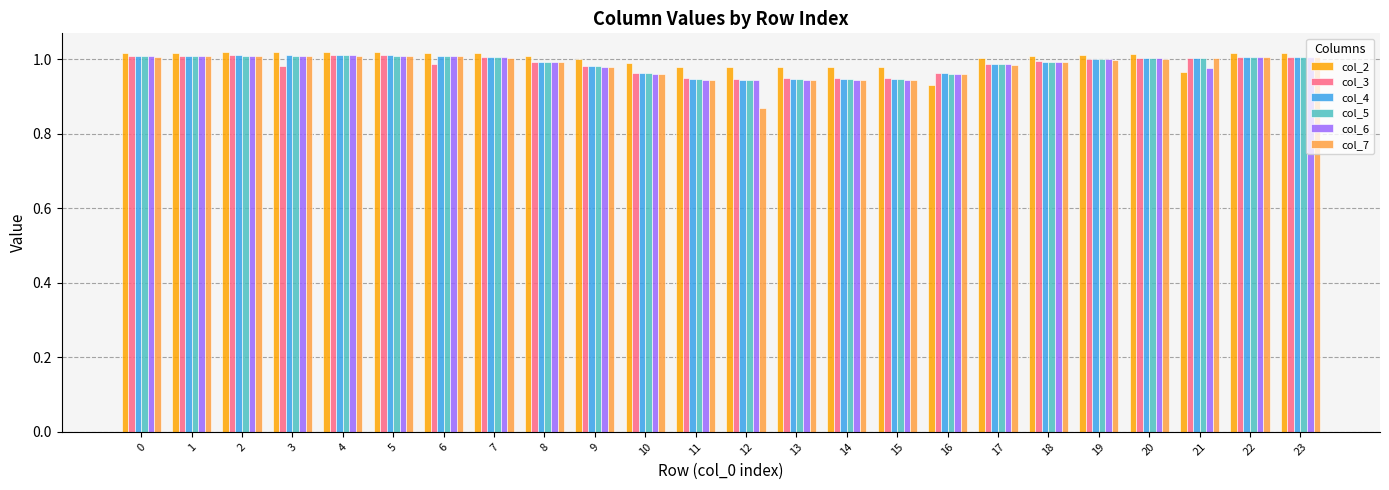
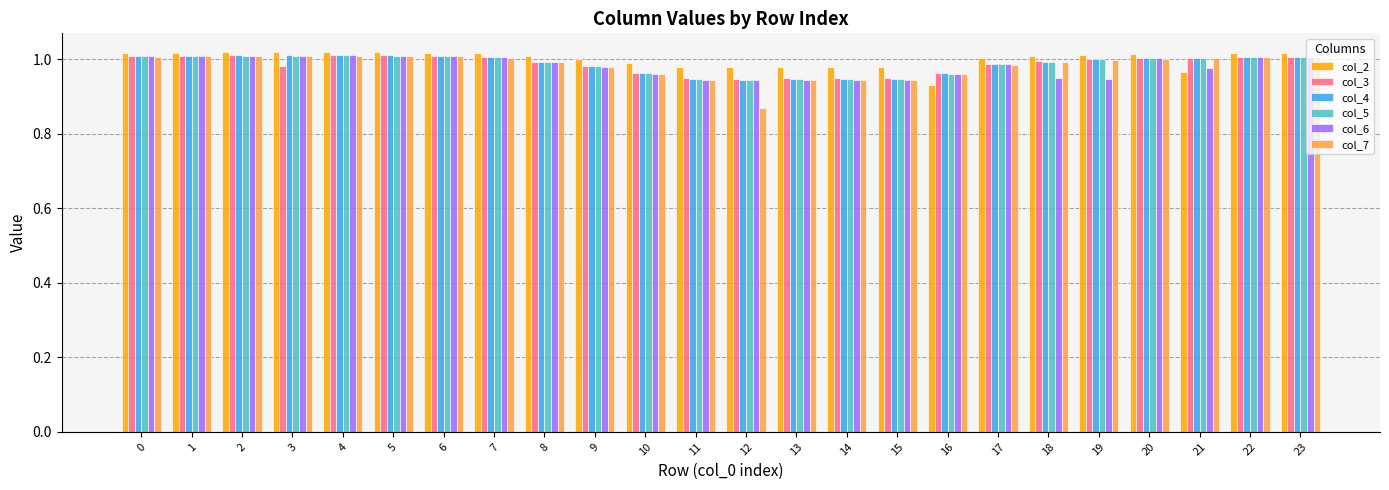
col_3, 6: 0.99 -> 1.01
col_6, 18: 0.99 -> 0.95
col_6, 19: 1.00 -> 0.95
